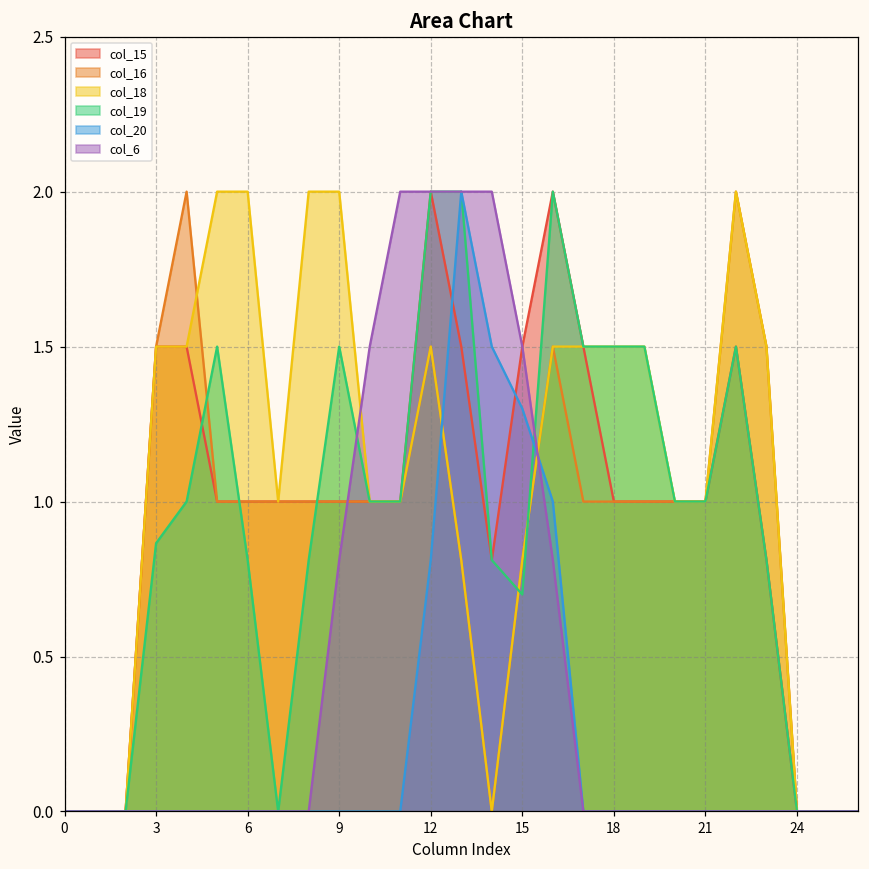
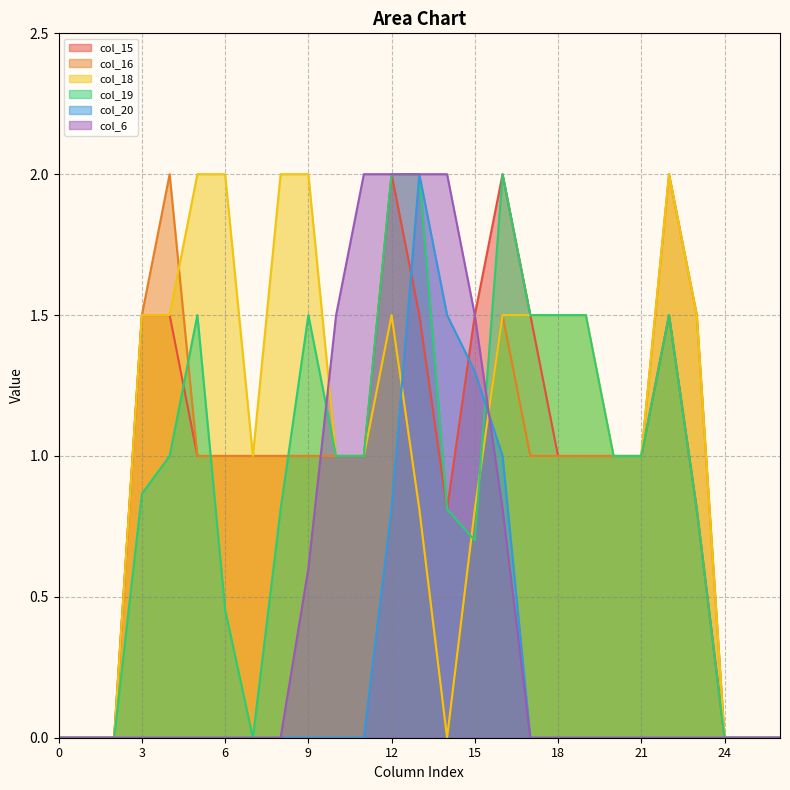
col_19, 6: 0.81 -> 0.45
col_6, 9: 0.81 -> 0.60
